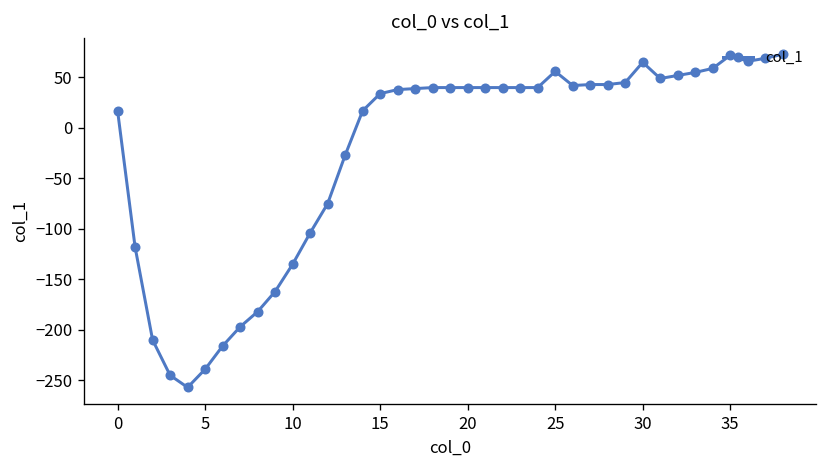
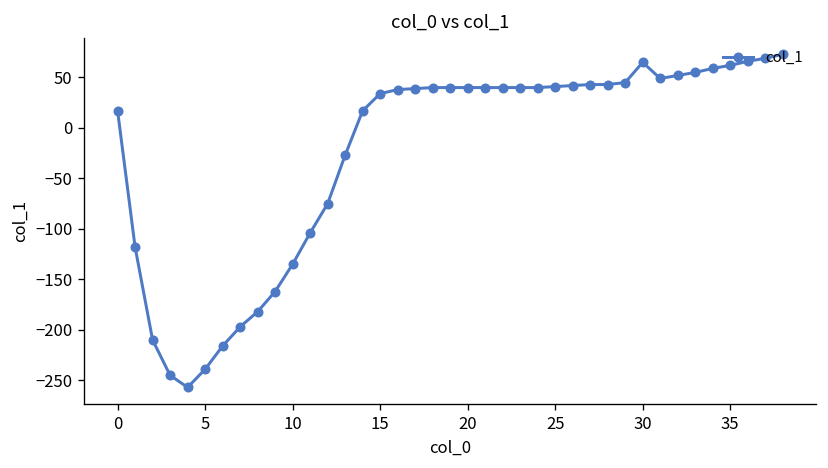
25: 60 -> 40
35: 70 -> 60
